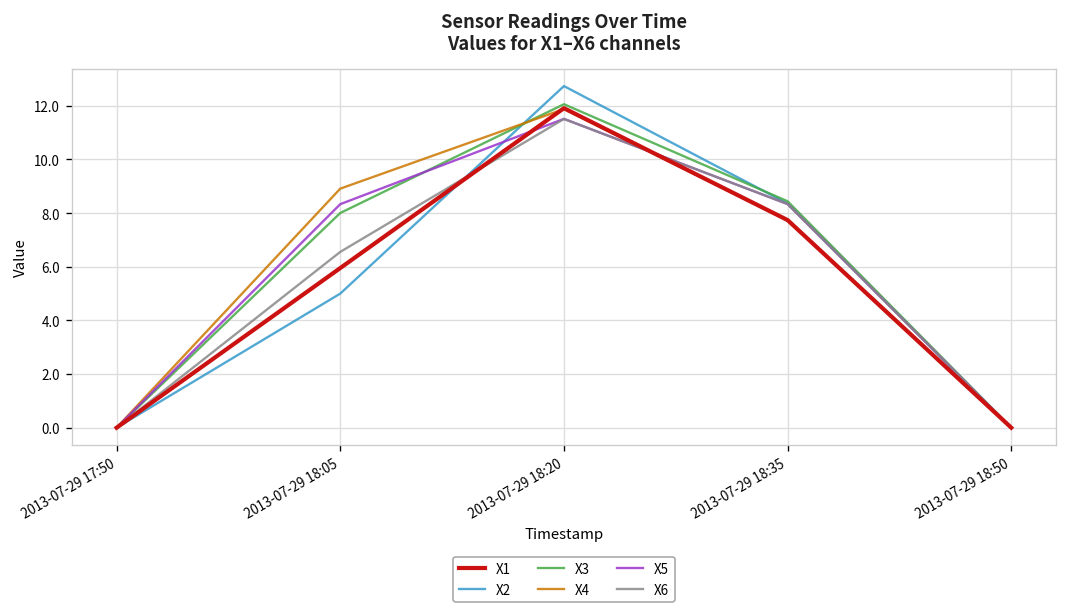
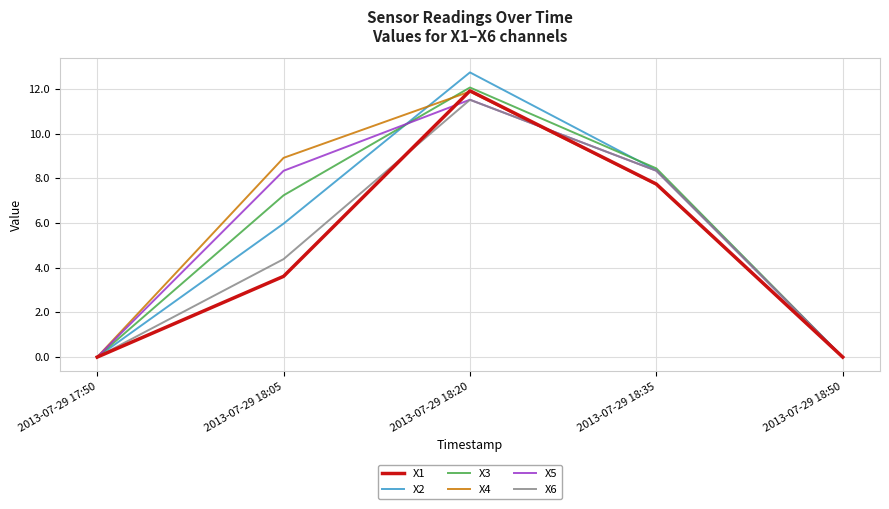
X1, 2013-07-29 18:05: 6.0 -> 3.6
X2, 2013-07-29 18:05: 5.0 -> 6.0
X3, 2013-07-29 18:05: 8.0 -> 7.2
X6, 2013-07-29 18:05: 6.6 -> 4.4
